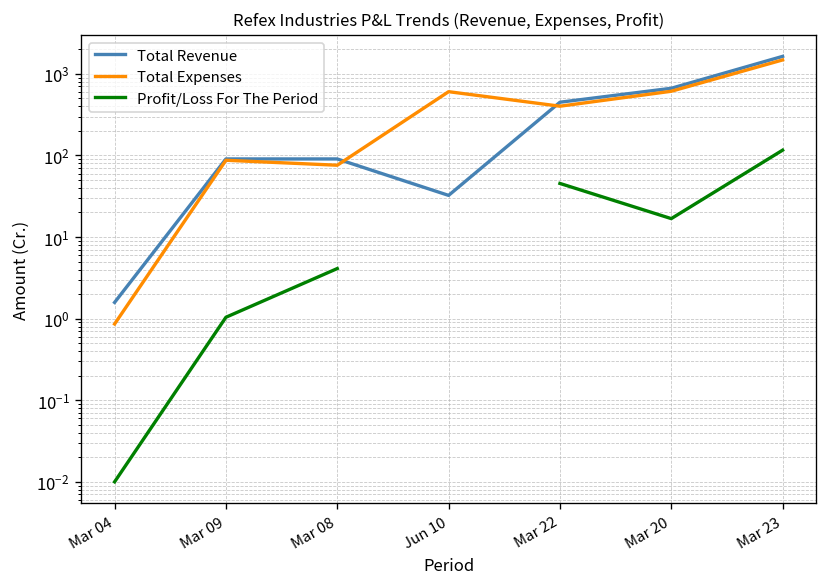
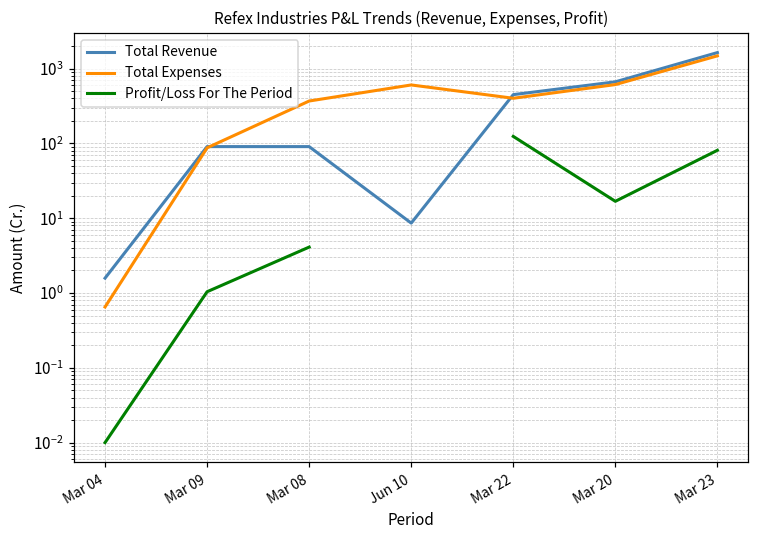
Total Expenses, Mar 04: 0.9 -> 0.7
Total Expenses, Mar 08: 80 -> 400
Total Revenue, Jun 10: 30 -> 9
Profit/Loss For The Period, Mar 22: 50 -> 120
Profit/Loss For The Period, Mar 23: 120 -> 80
